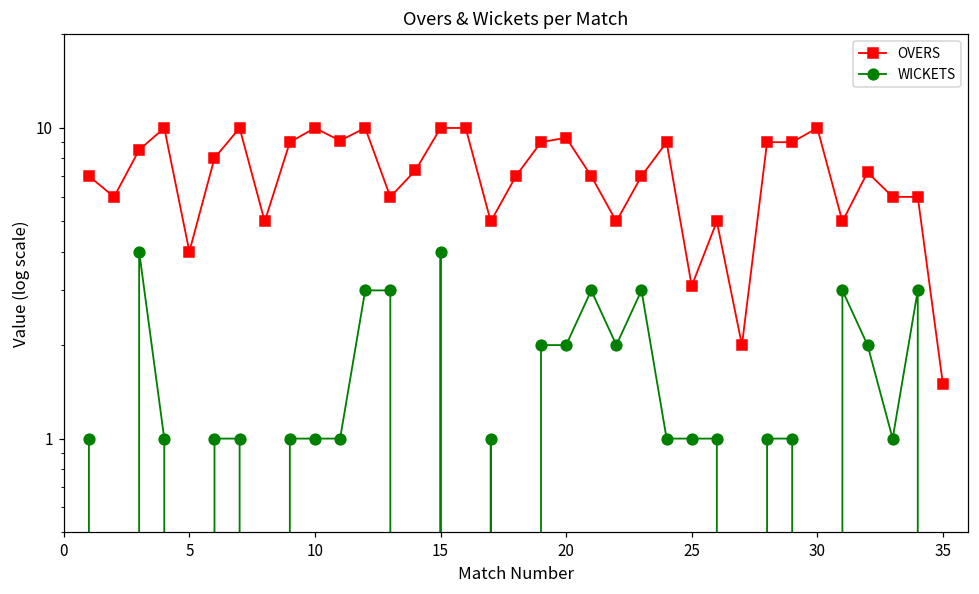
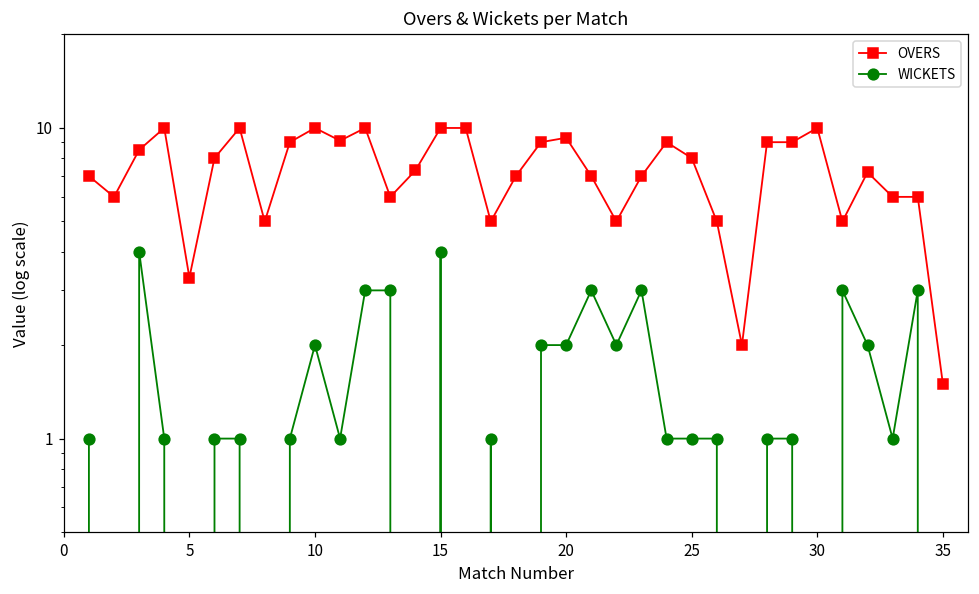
OVERS, 5: 4.0 -> 3.3
WICKETS, 10: 1 -> 2
OVERS, 25: 3.1 -> 8.0
